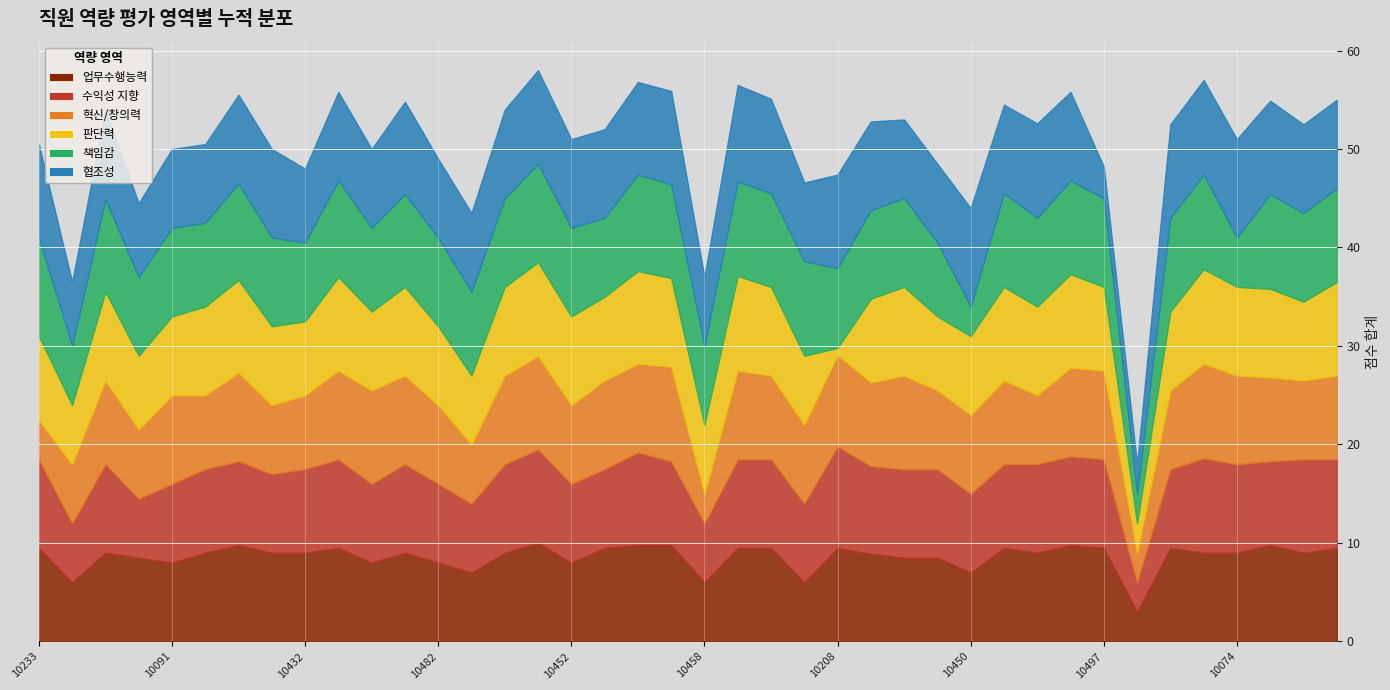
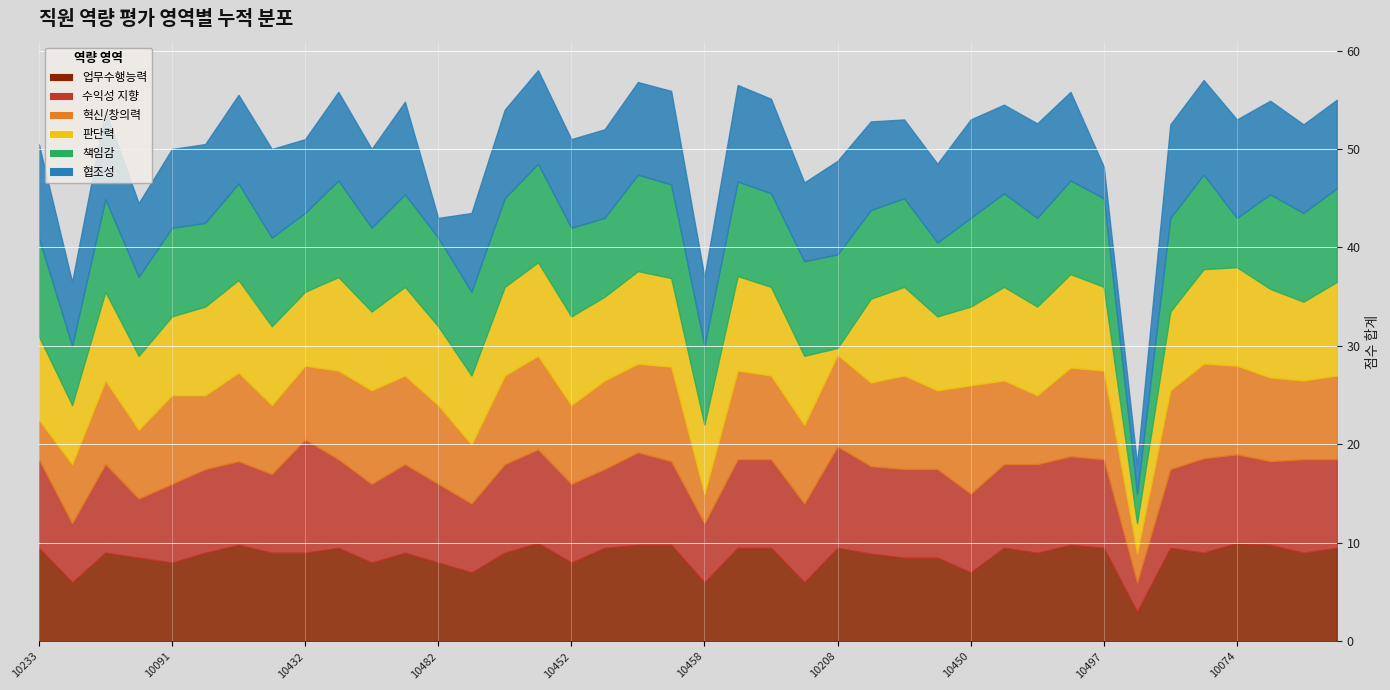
수익성 지향, 10432: 9 -> 12
협조성, 10482: 8 -> 2
책임감, 10208: 8 -> 9
혁신/창의력, 10450: 8 -> 11
책임감, 10450: 3 -> 9
업무수행능력, 10074: 9 -> 10
판단력, 10074: 9 -> 10
